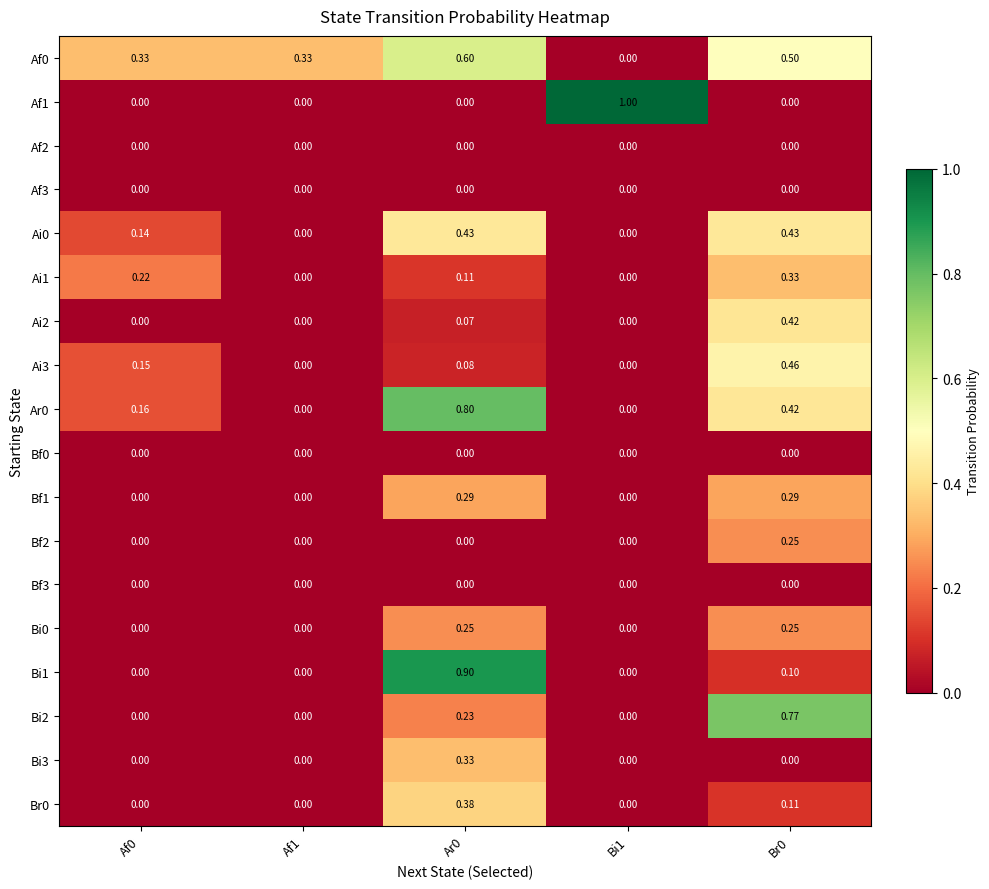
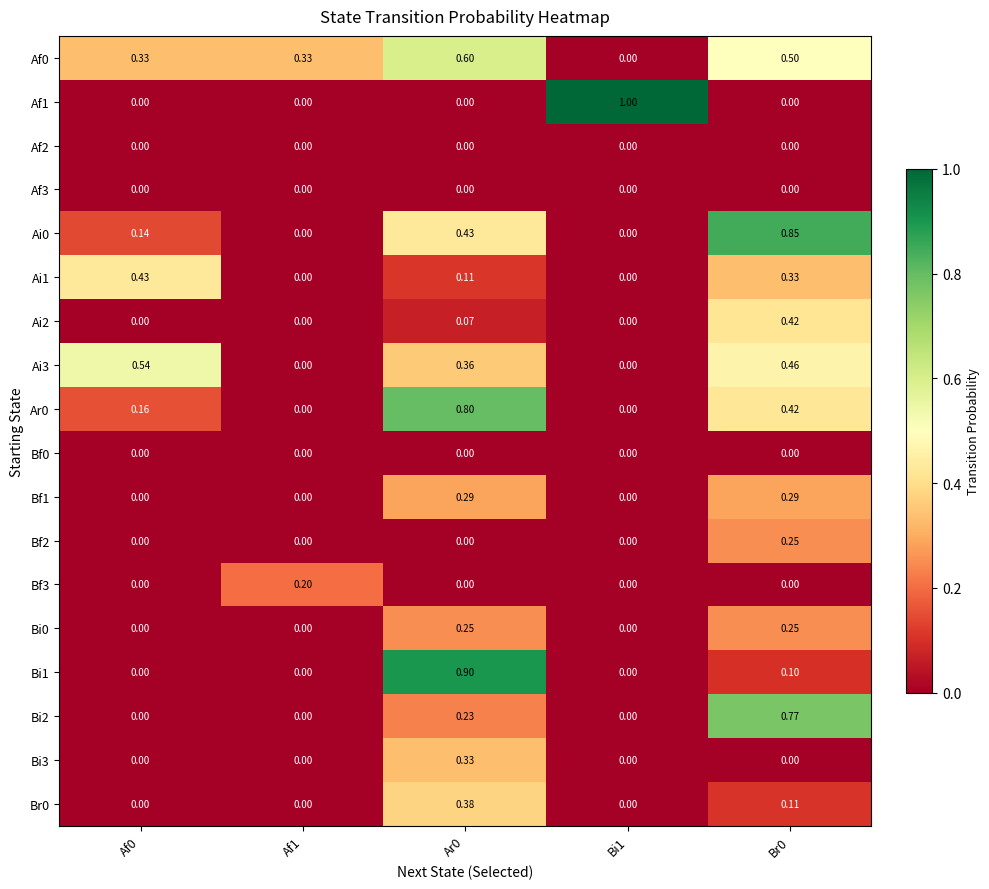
Ai0, Br0: 0.43 -> 0.85
Ai1, Af0: 0.22 -> 0.43
Ai3, Af0: 0.15 -> 0.54
Ai3, Ar0: 0.08 -> 0.36
Bf3, Af1: 0.00 -> 0.20
